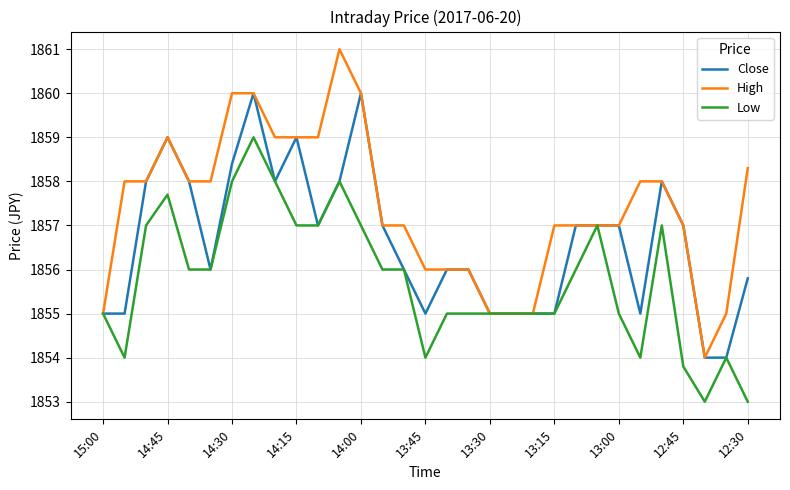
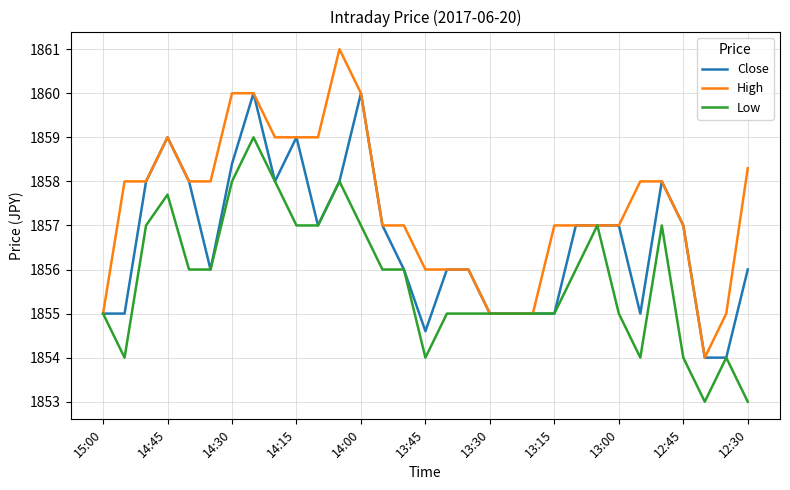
Close, 13:45: 1855.0 -> 1854.6
Low, 12:45: 1853.8 -> 1854.0
Close, 12:30: 1855.8 -> 1856.0
